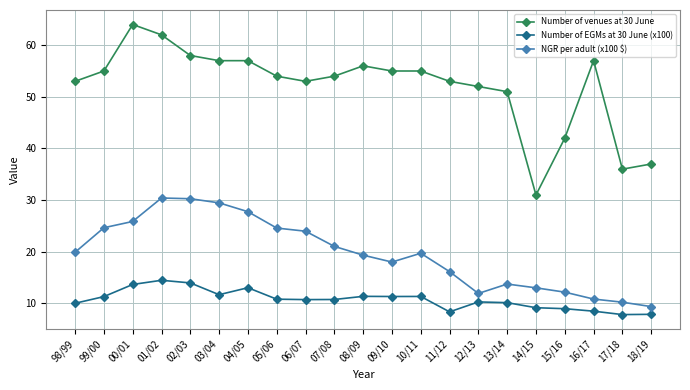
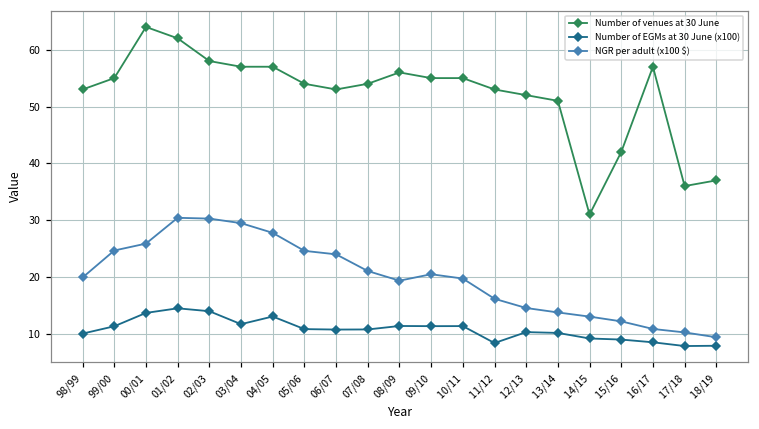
NGR per adult (x100 $), 09/10: 18 -> 20
NGR per adult (x100 $), 12/13: 12 -> 15
